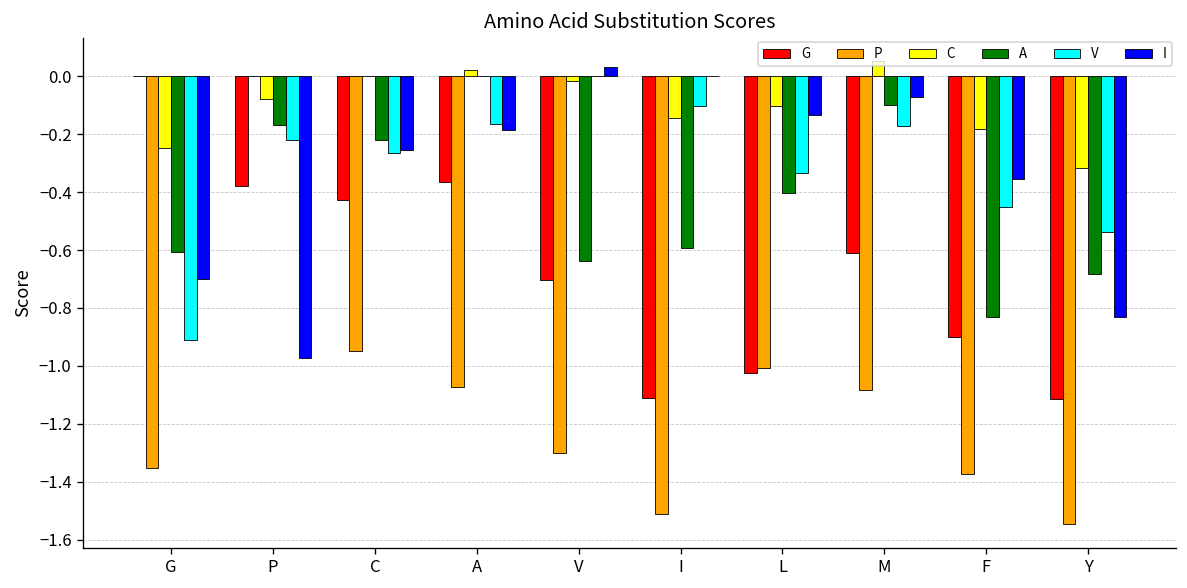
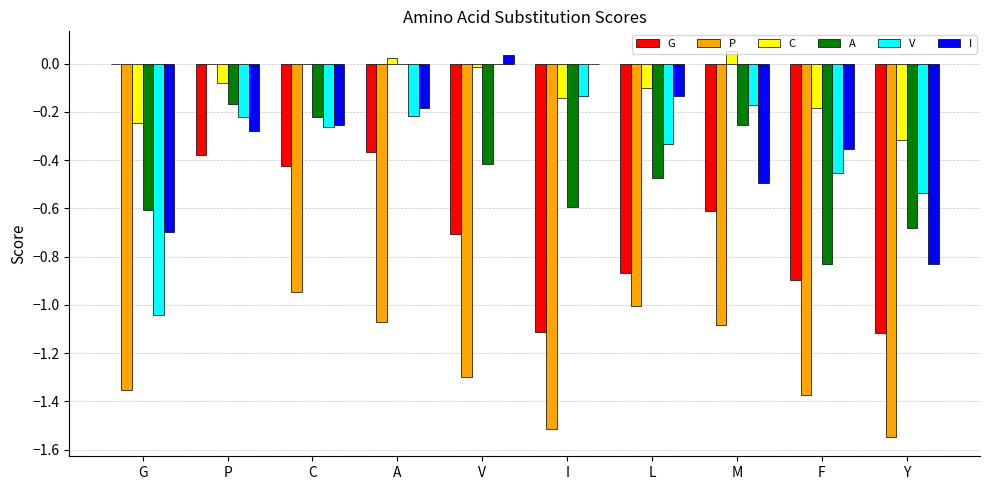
V, G: -0.91 -> -1.04
I, P: -0.97 -> -0.28
V, A: -0.17 -> -0.22
A, V: -0.64 -> -0.42
V, I: -0.10 -> -0.13
G, L: -1.03 -> -0.87
A, L: -0.40 -> -0.47
A, M: -0.10 -> -0.25
I, M: -0.07 -> -0.49
